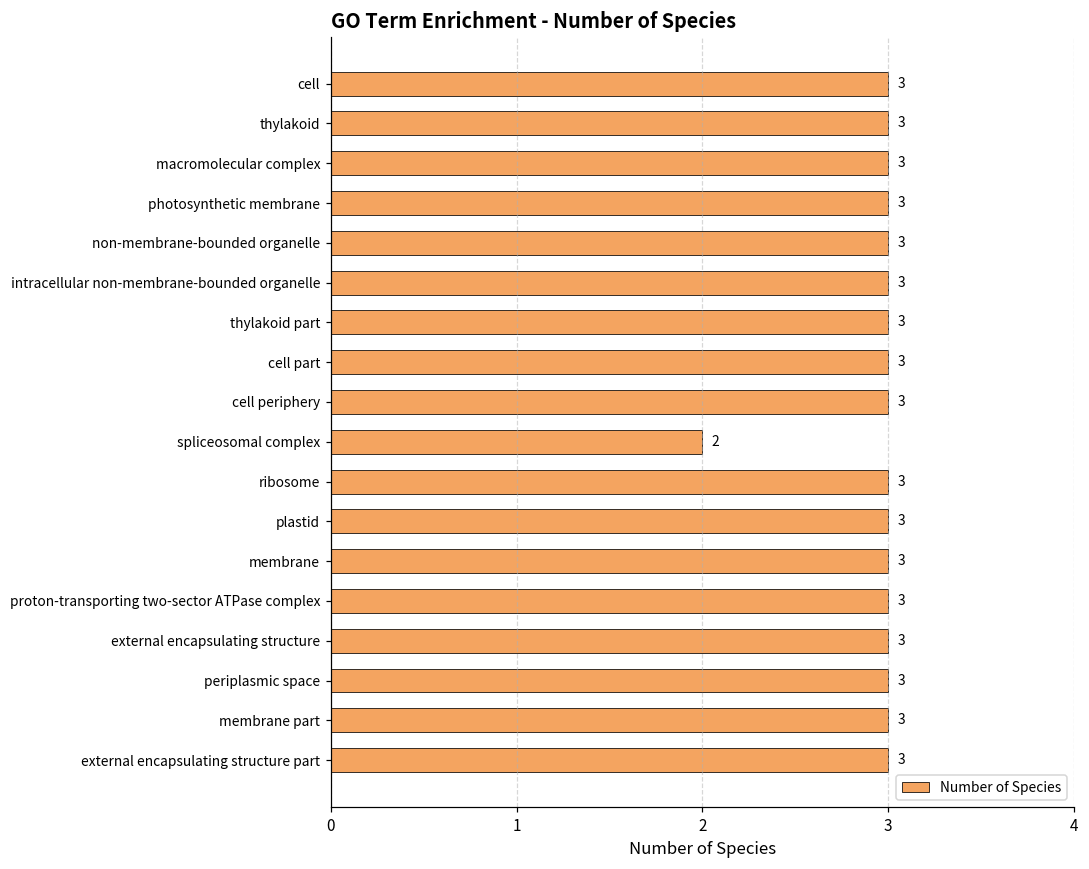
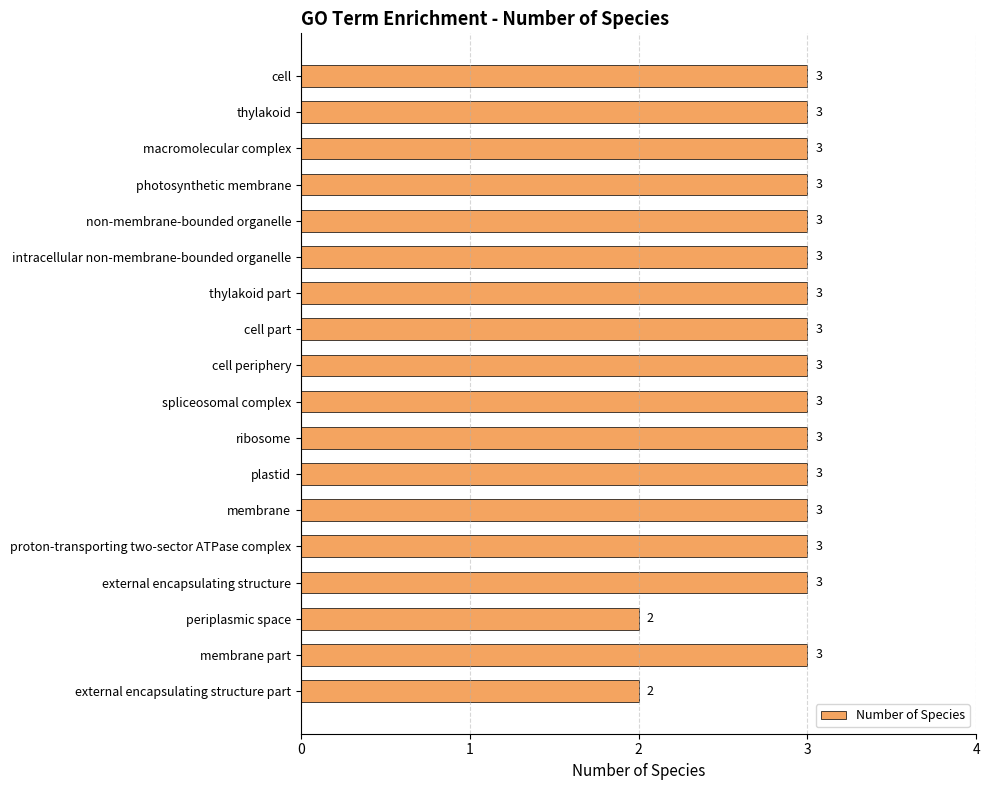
spliceosomal complex: 2 -> 3
periplasmic space: 3 -> 2
external encapsulating structure part: 3 -> 2
